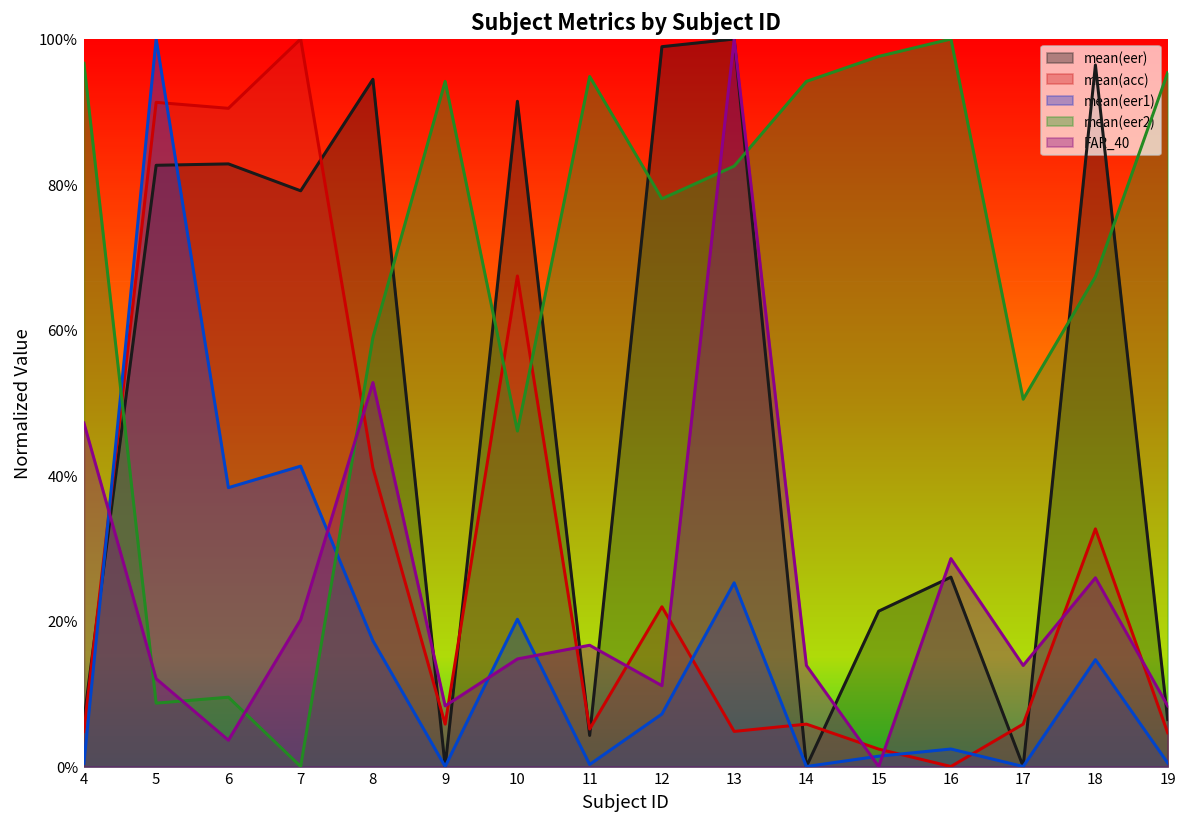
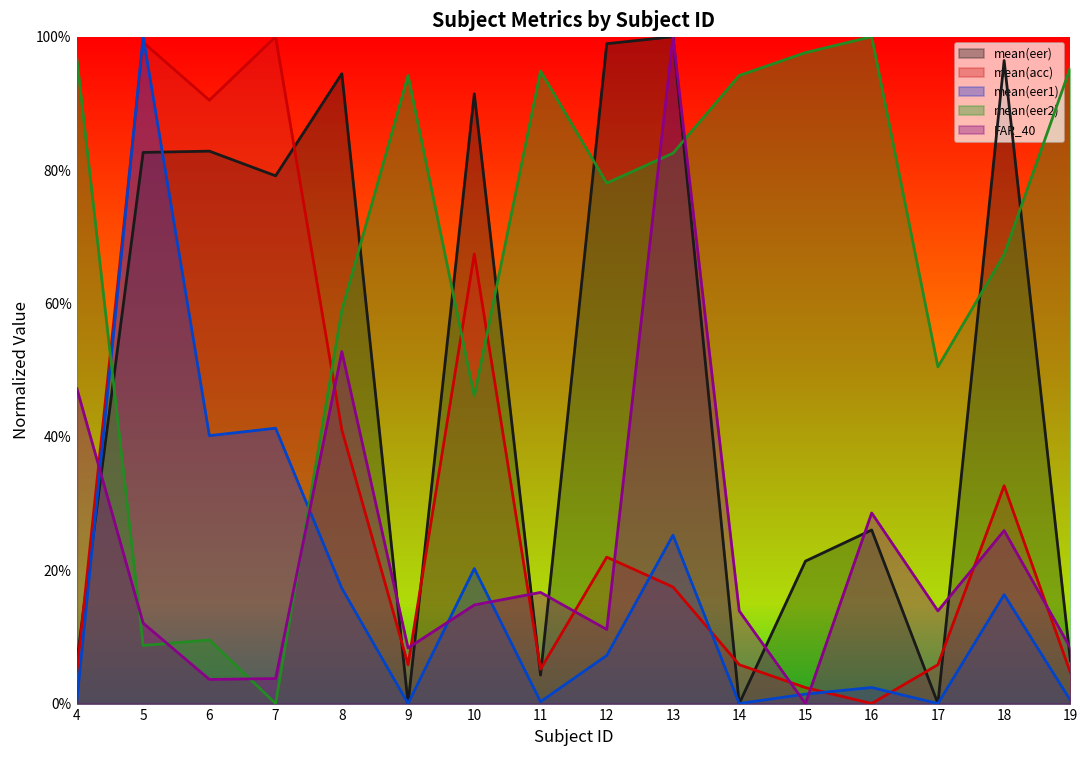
mean(acc), 5: 91% -> 99%
mean(eer1), 6: 38% -> 40%
FAR_40, 7: 20% -> 4%
mean(acc), 13: 5% -> 17%
mean(eer1), 18: 15% -> 16%
